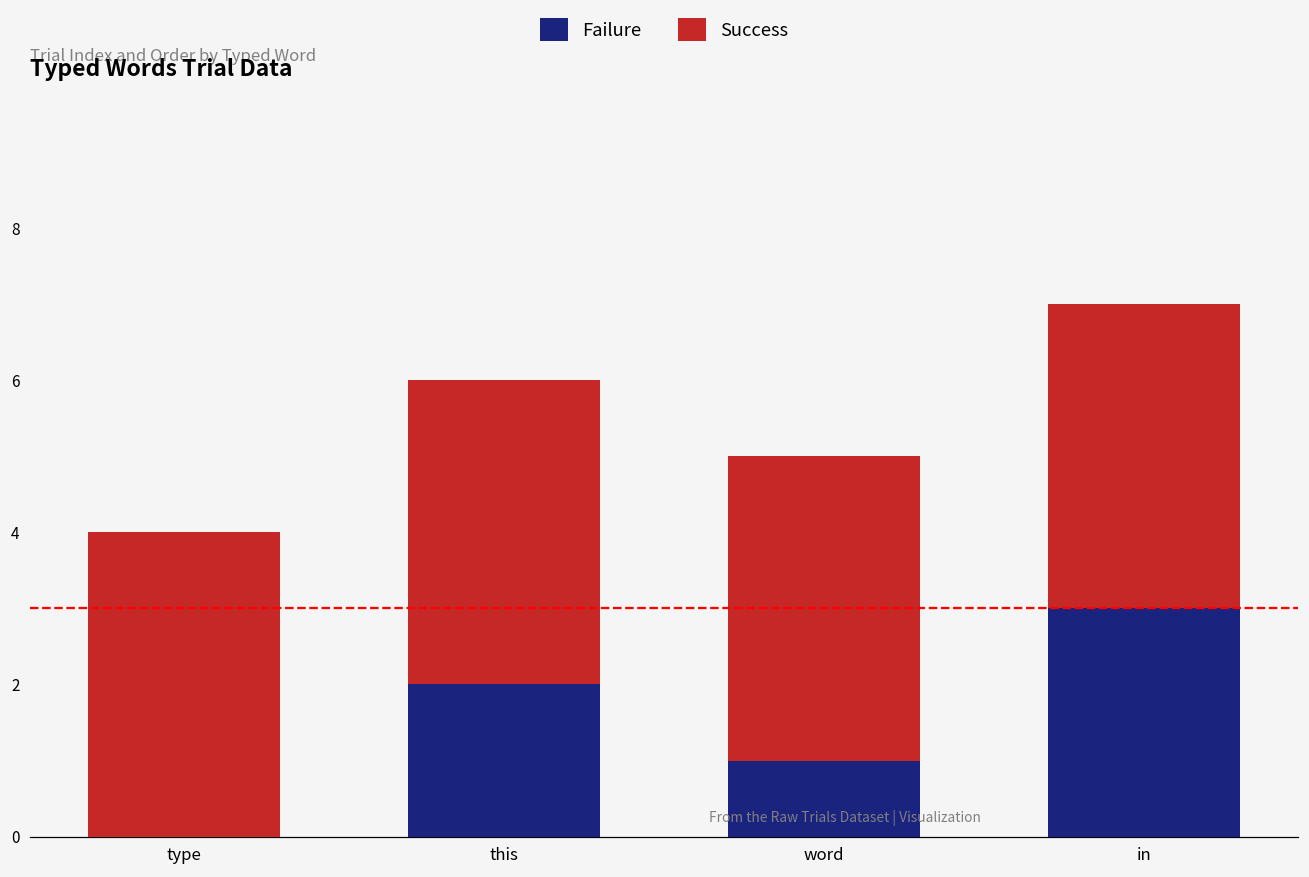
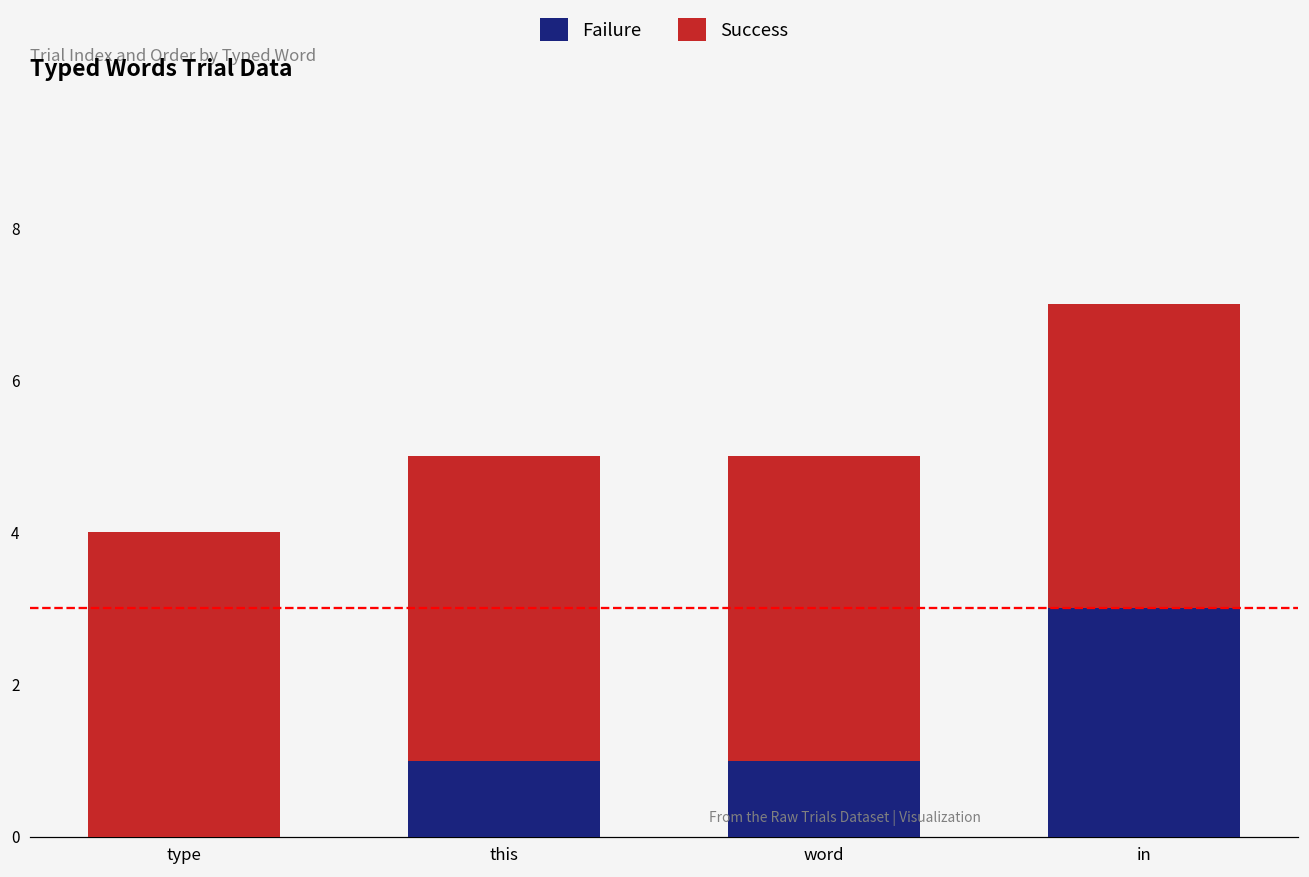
Failure, this: 2 -> 1
